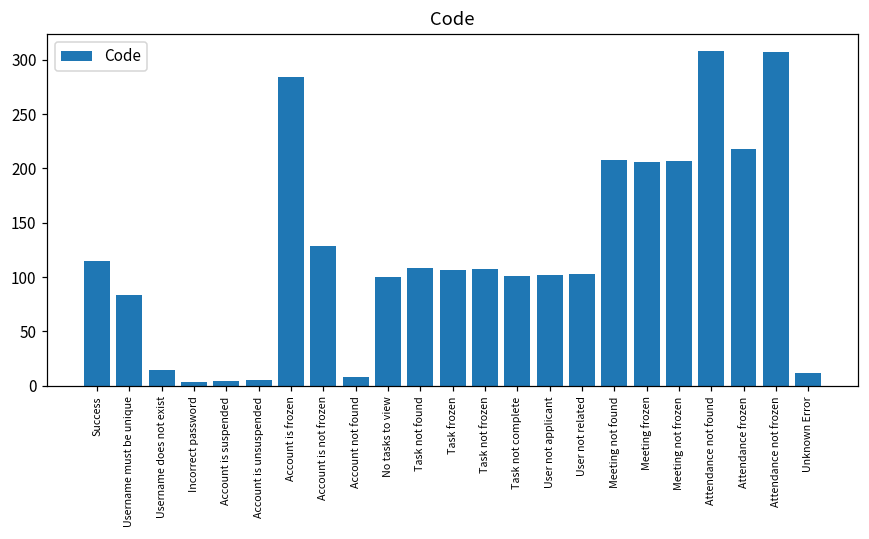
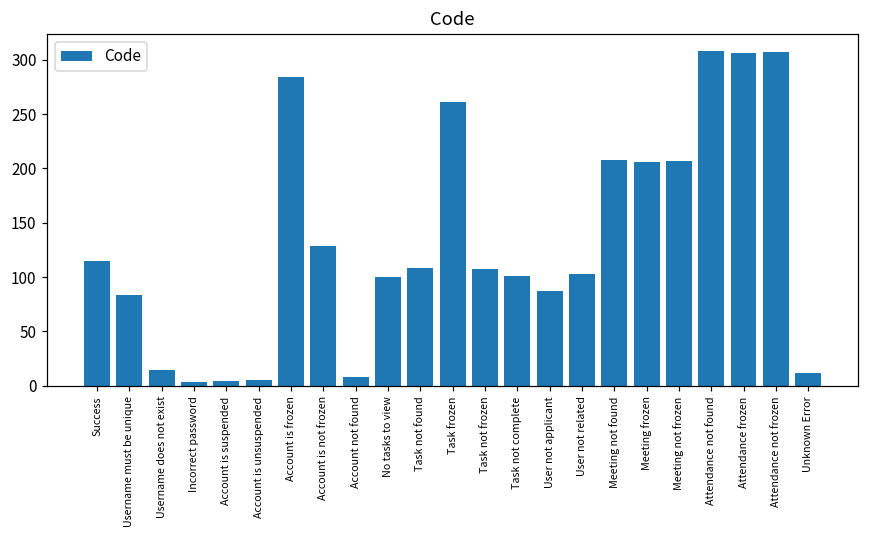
Task frozen: 110 -> 260
User not applicant: 100 -> 90
Attendance frozen: 220 -> 310
